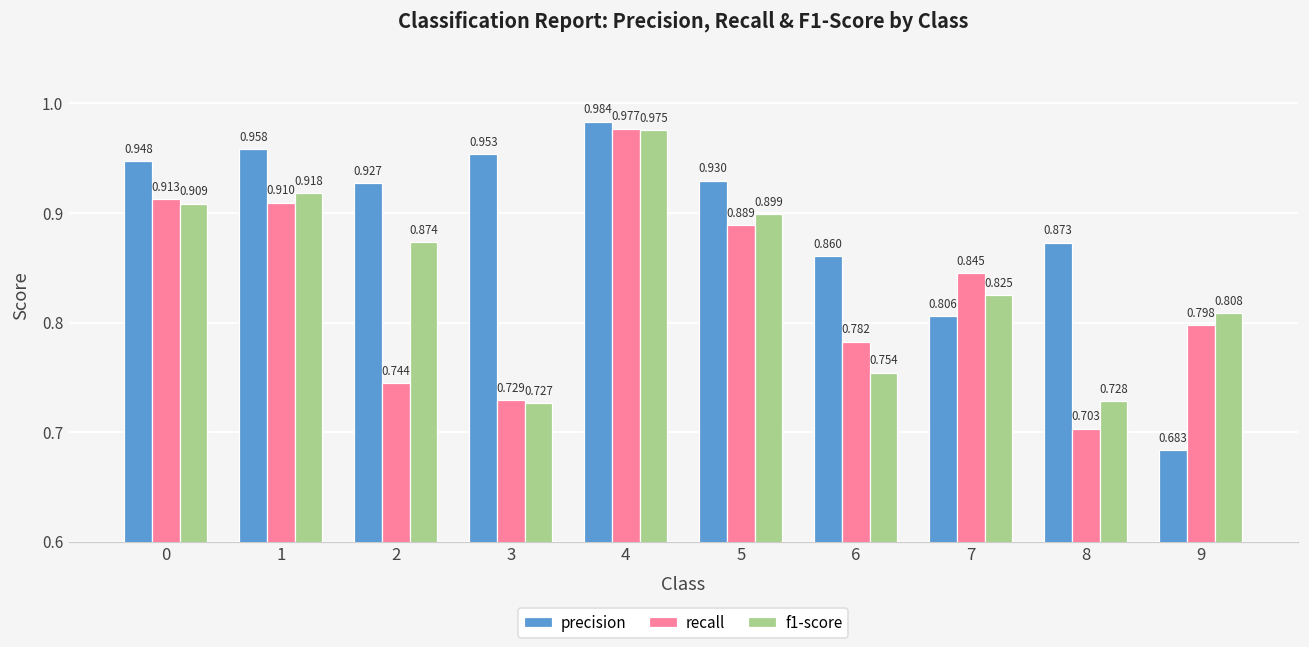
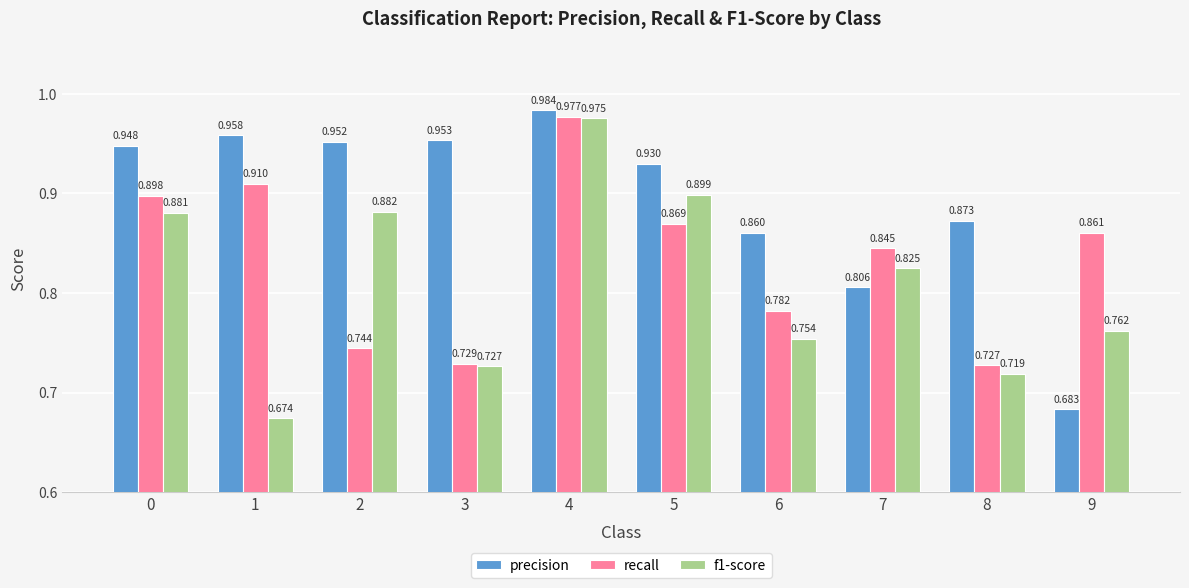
recall, 0: 0.913 -> 0.898
f1-score, 0: 0.909 -> 0.881
f1-score, 1: 0.918 -> 0.674
precision, 2: 0.927 -> 0.952
f1-score, 2: 0.874 -> 0.882
recall, 5: 0.889 -> 0.869
recall, 8: 0.703 -> 0.727
f1-score, 8: 0.728 -> 0.719
recall, 9: 0.798 -> 0.861
f1-score, 9: 0.808 -> 0.762
